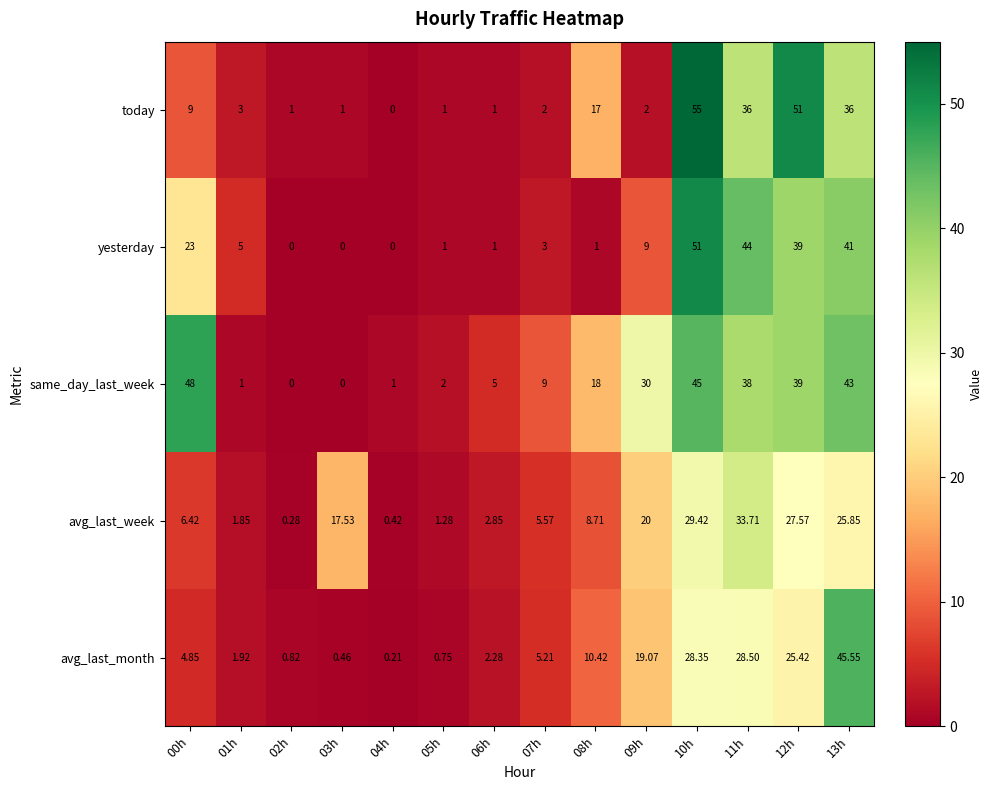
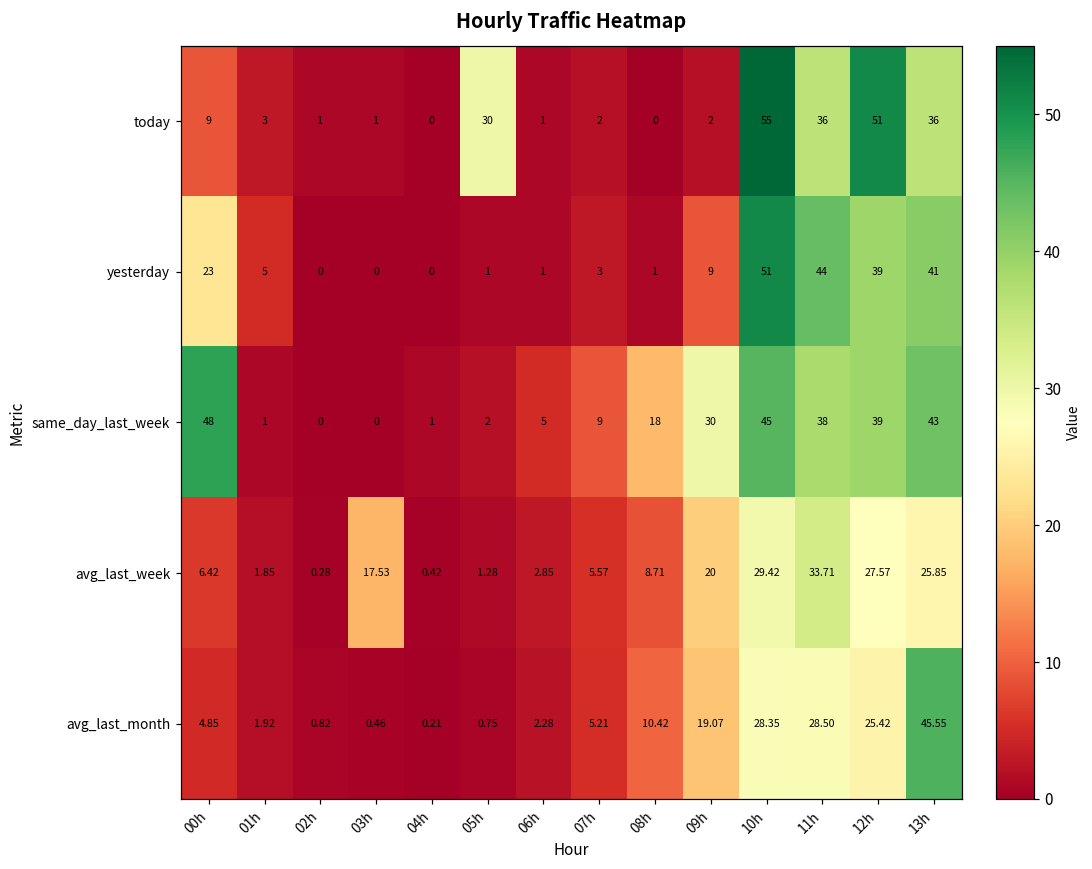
today, 05h: 1 -> 30
today, 08h: 17 -> 0
